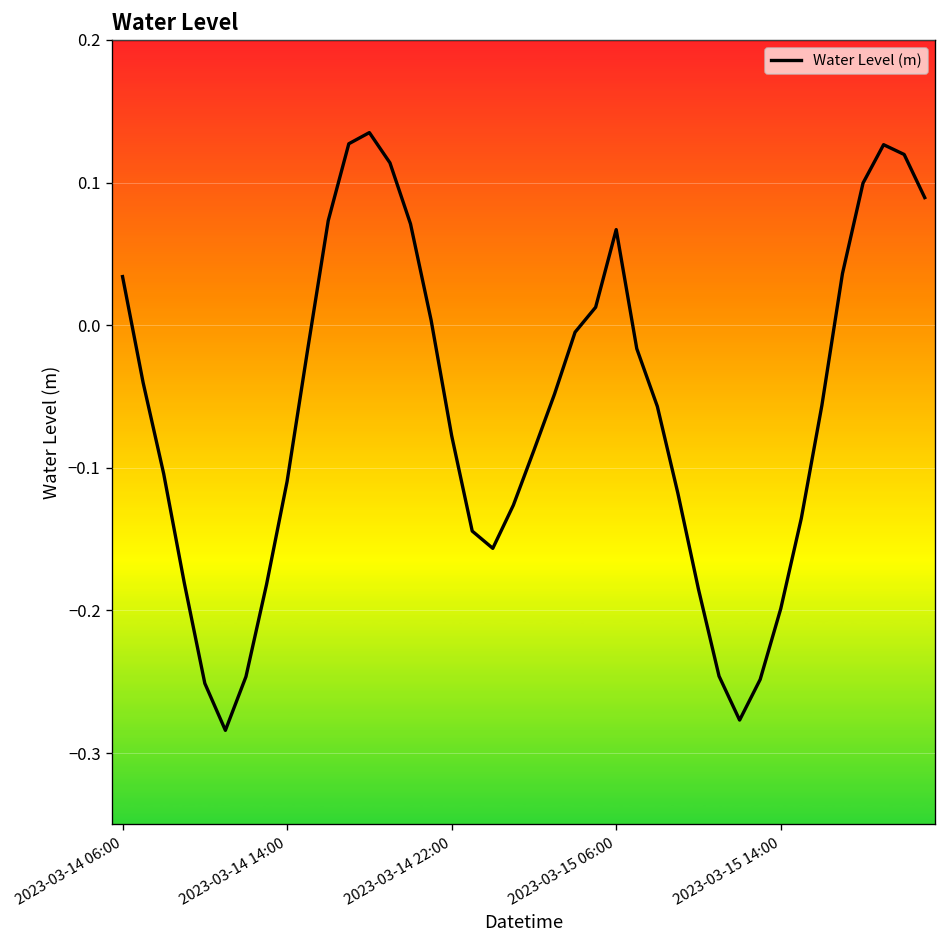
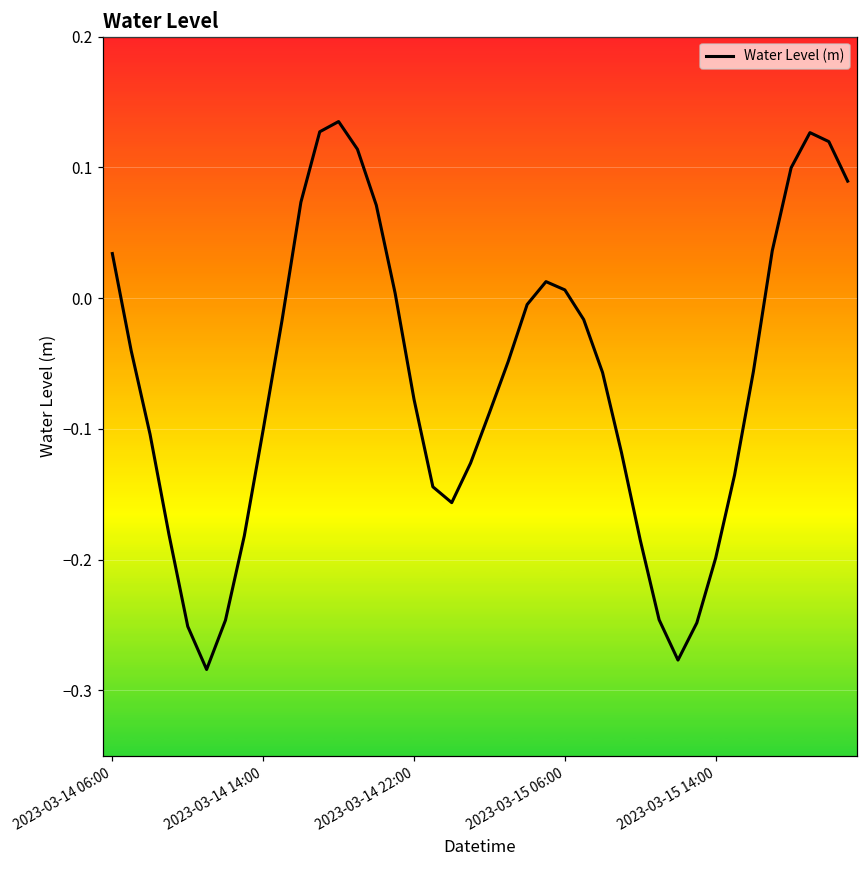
2023-03-14 14:00: -0.109 -> -0.101
2023-03-15 06:00: 0.067 -> 0.006
